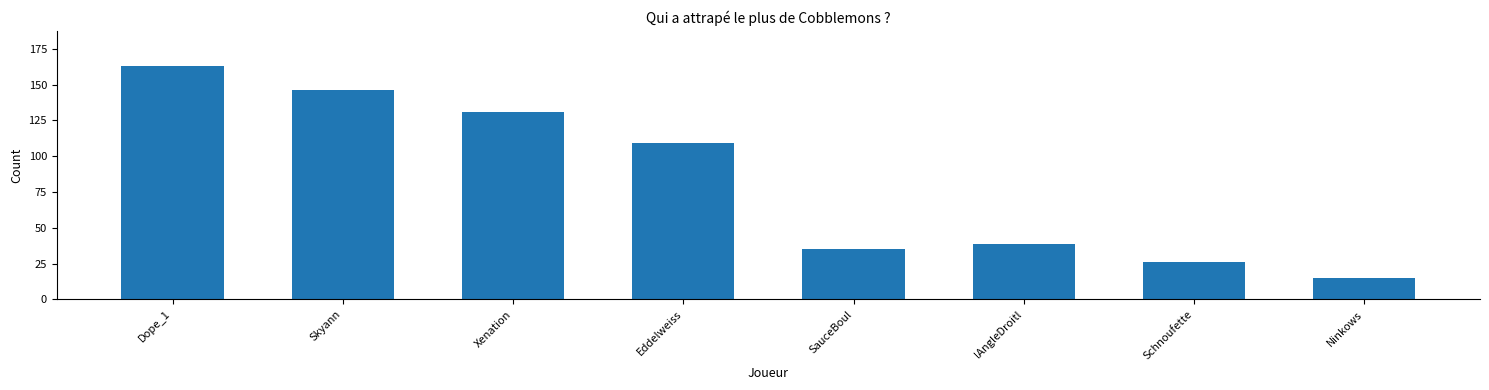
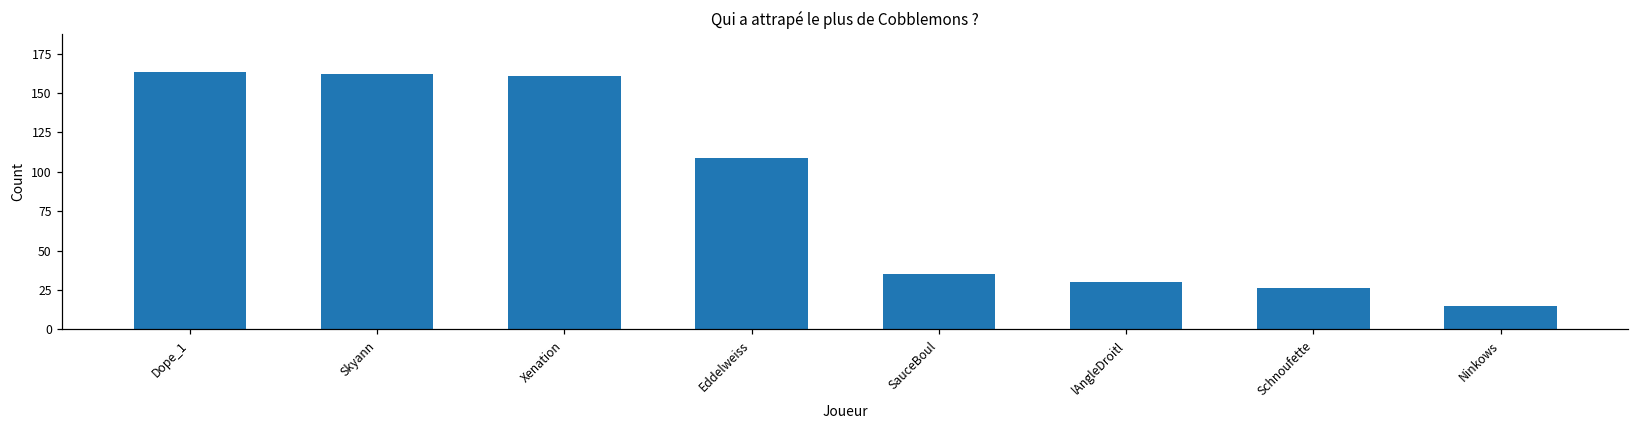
Skyann: 146 -> 162
Xenation: 131 -> 161
lAngleDroitl: 39 -> 30
